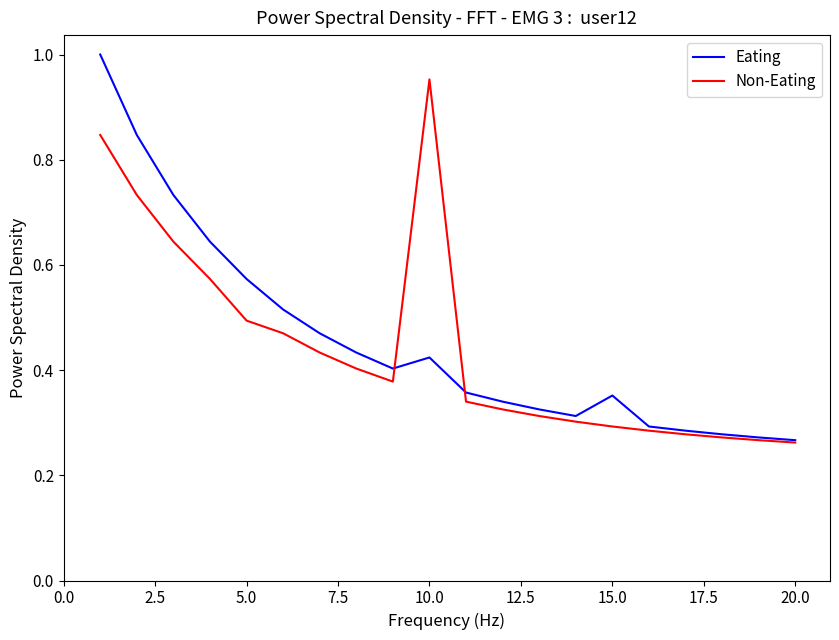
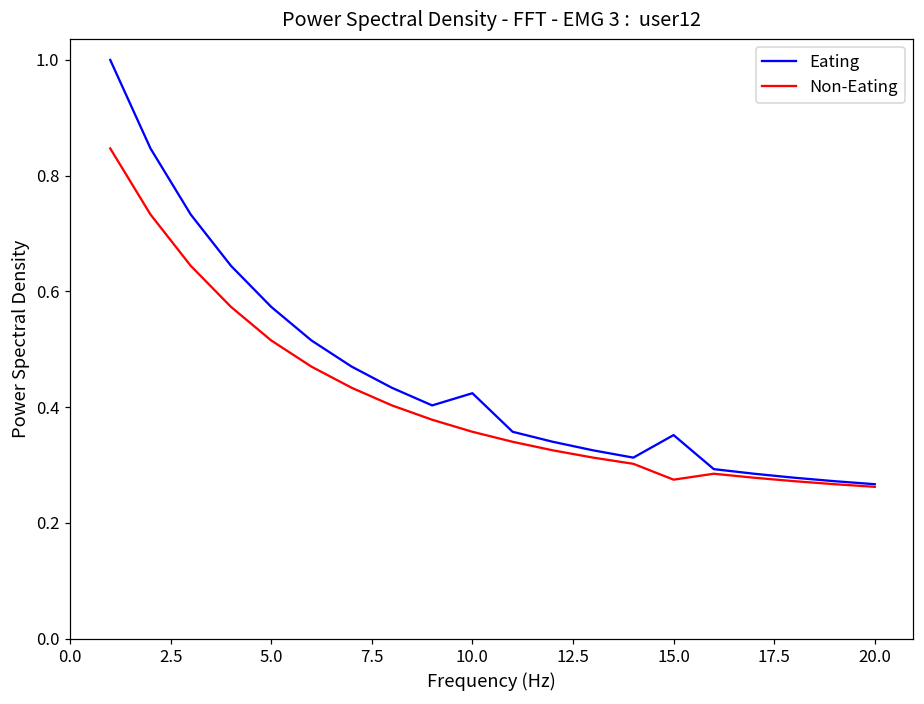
Non-Eating, 5.0: 0.49 -> 0.52
Non-Eating, 10.0: 0.95 -> 0.36
Non-Eating, 15.0: 0.29 -> 0.27
